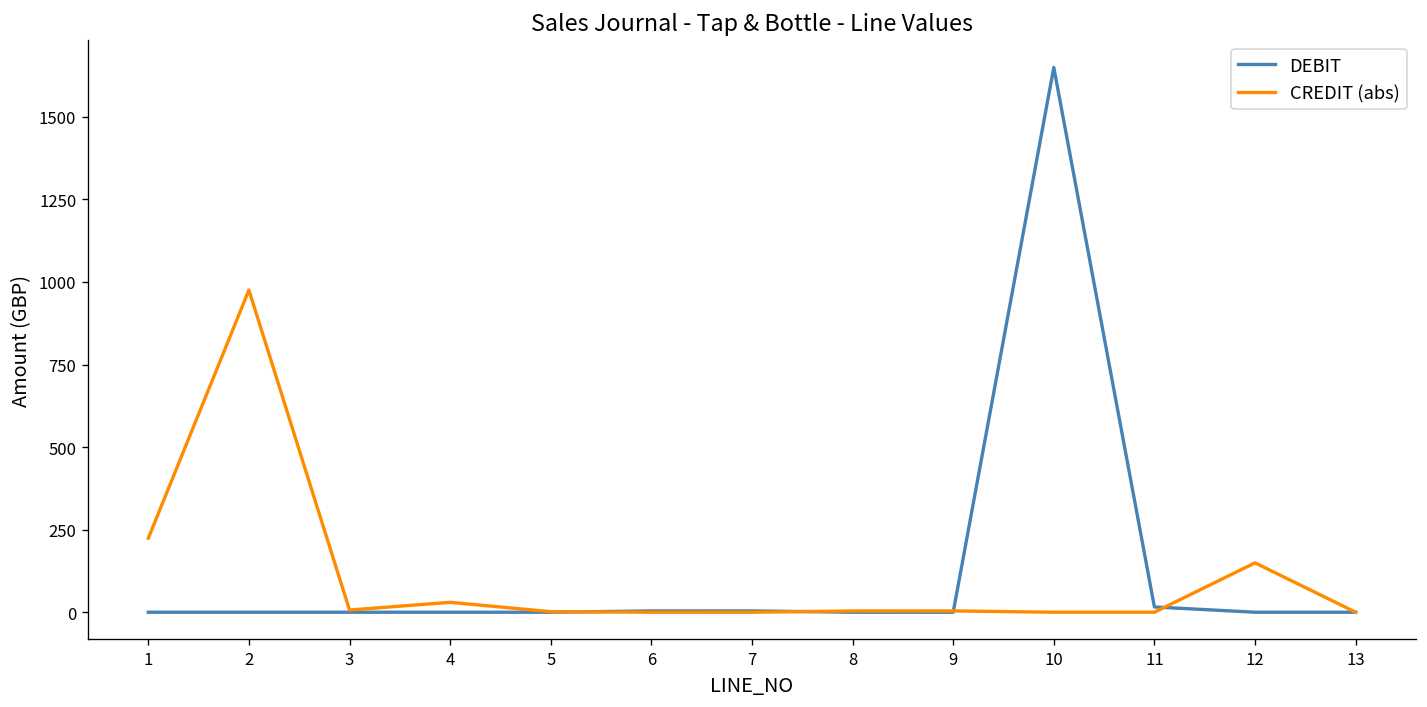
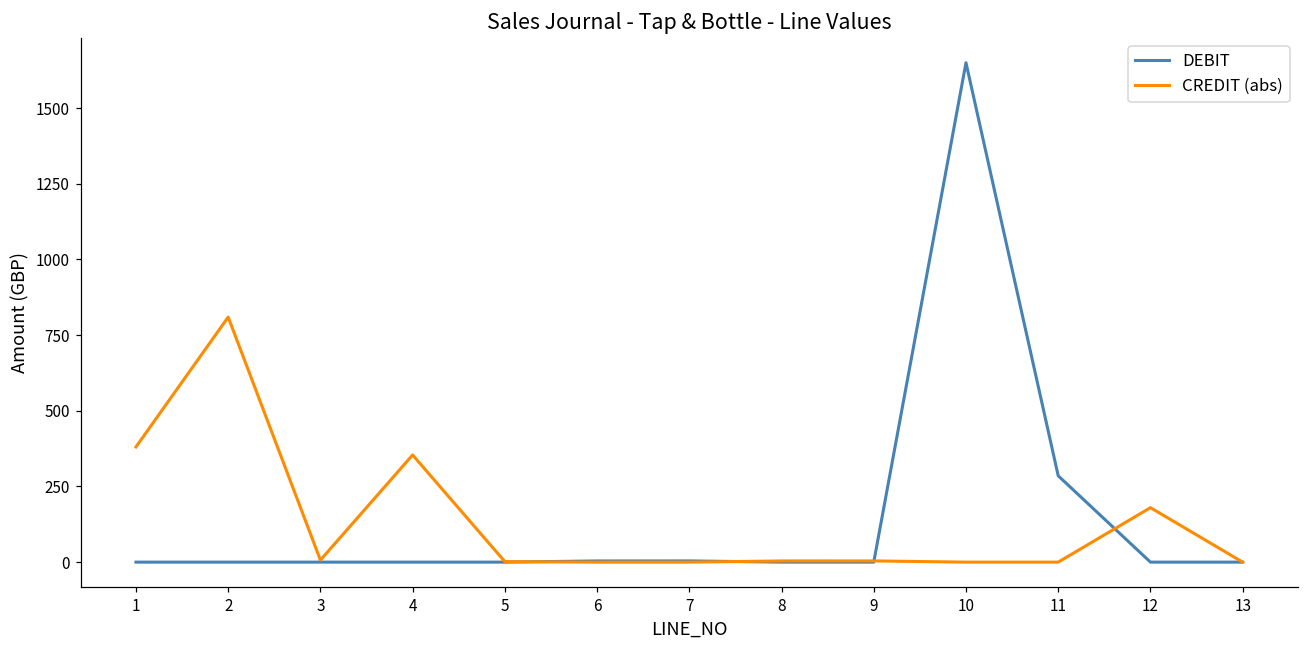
CREDIT (abs), 1: 220 -> 380
CREDIT (abs), 2: 980 -> 810
CREDIT (abs), 4: 30 -> 350
DEBIT, 11: 20 -> 290
CREDIT (abs), 12: 150 -> 180
